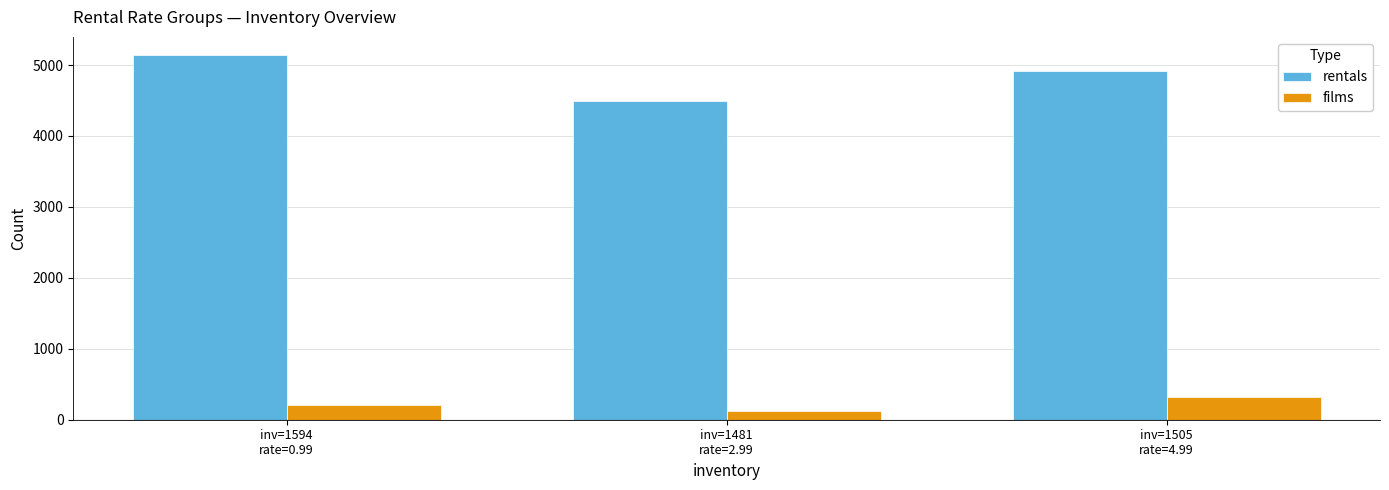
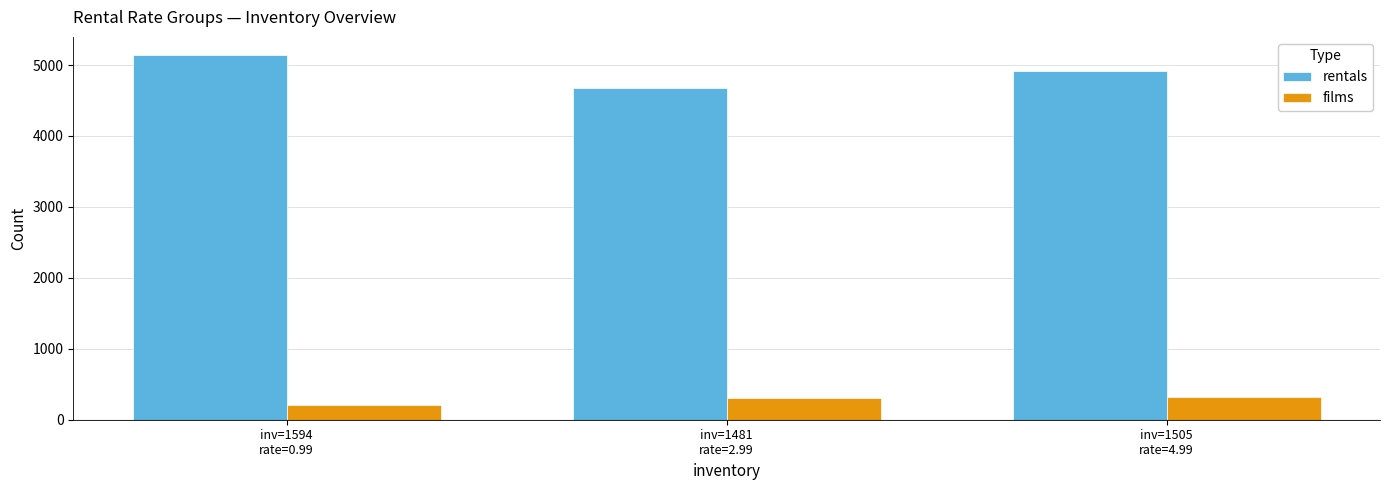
rentals, inv=1481 rate=2.99: 4500 -> 4700
films, inv=1481 rate=2.99: 100 -> 300
